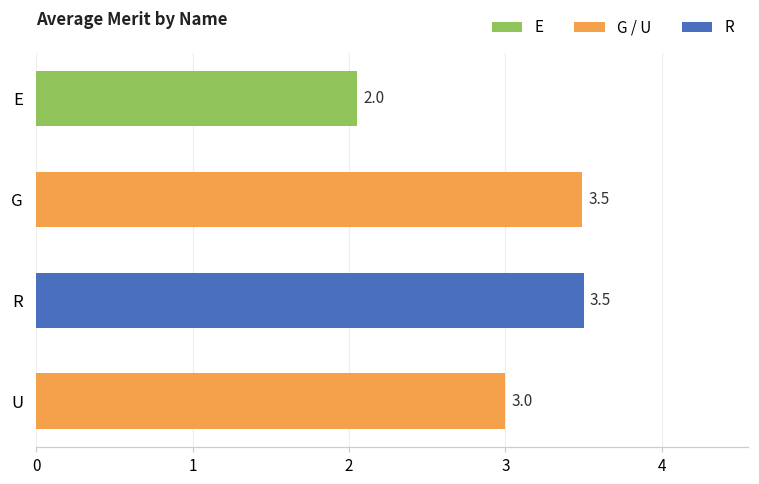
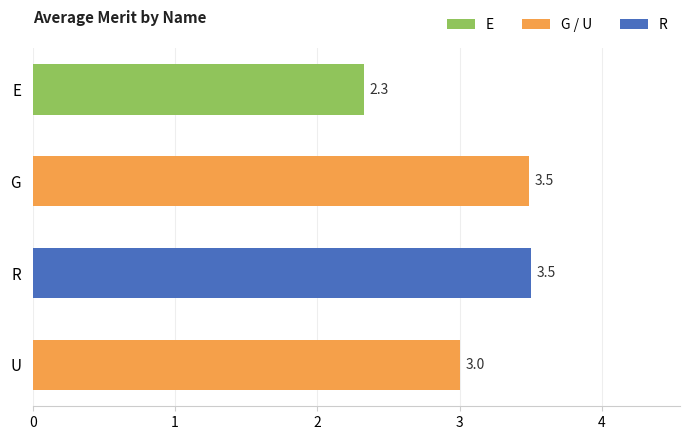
E: 2.0 -> 2.3
